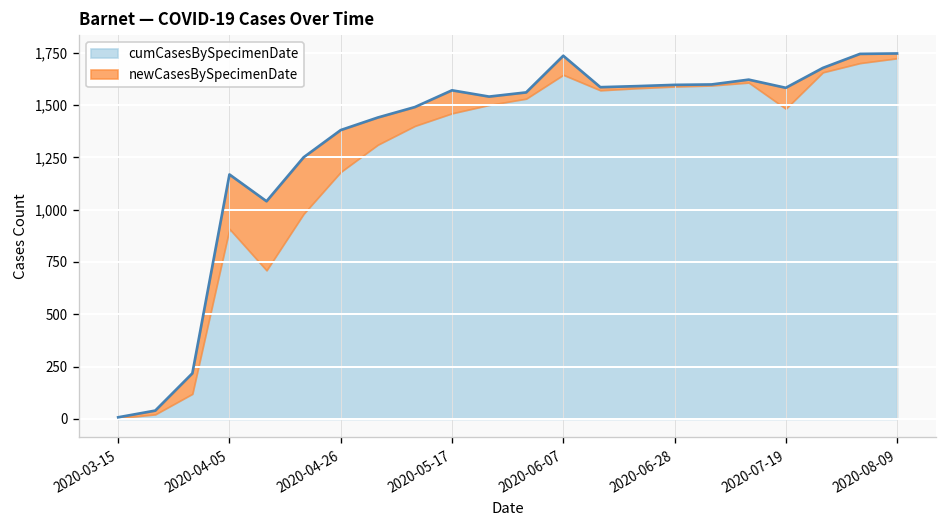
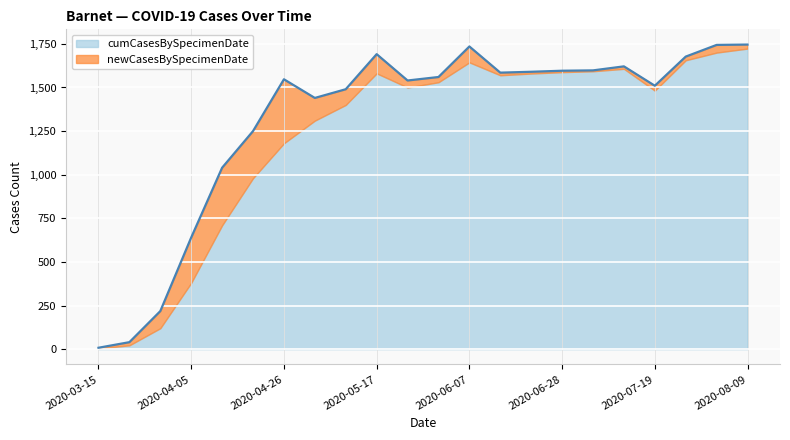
cumCasesBySpecimenDate, 2020-04-05: 910 -> 380
newCasesBySpecimenDate, 2020-04-26: 200 -> 370
cumCasesBySpecimenDate, 2020-05-17: 1,460 -> 1,580
newCasesBySpecimenDate, 2020-07-19: 100 -> 30
